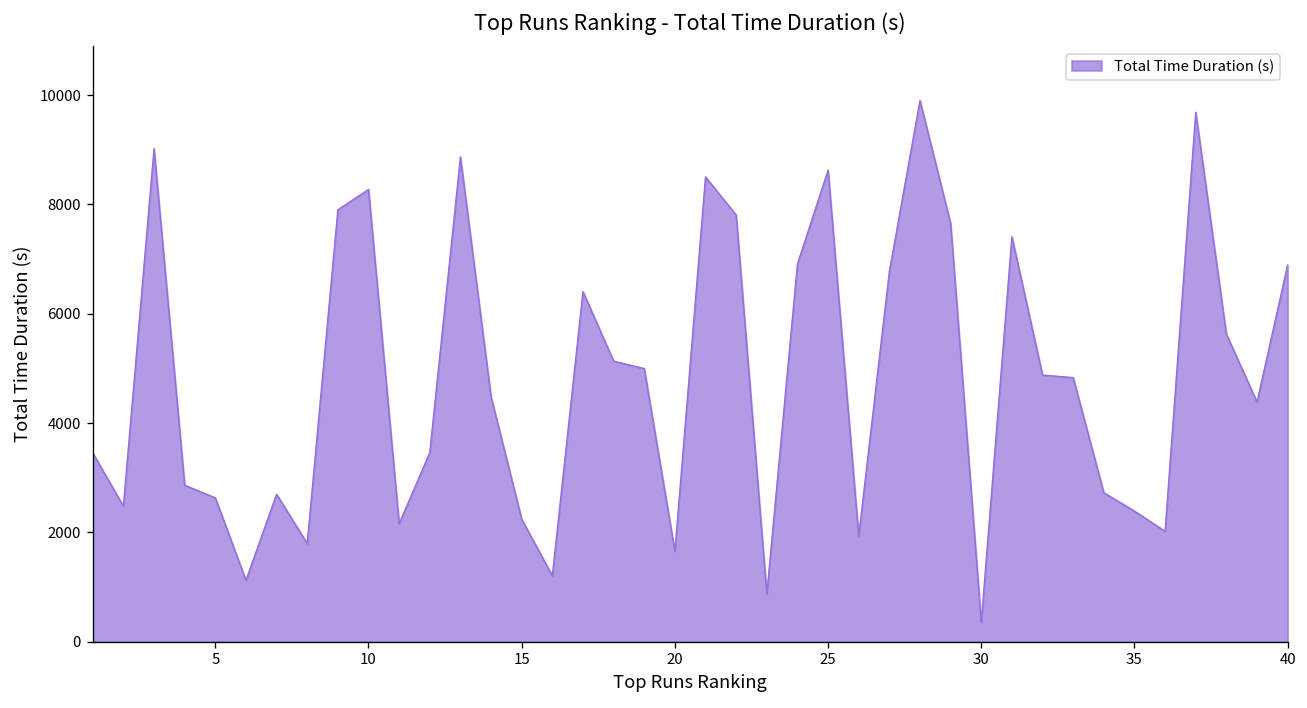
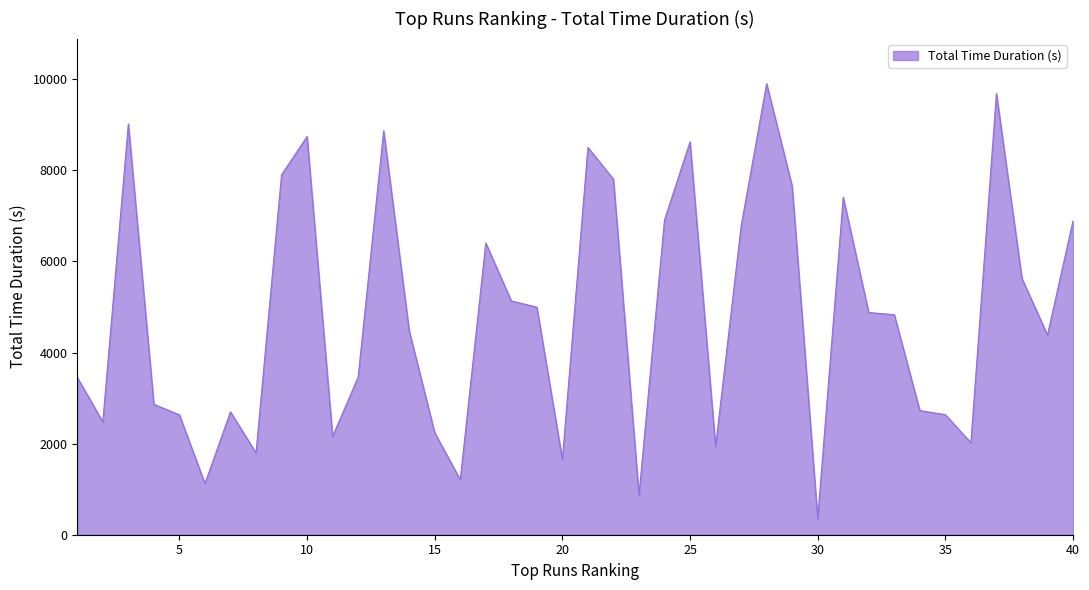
10: 8300 -> 8700
35: 2400 -> 2600
